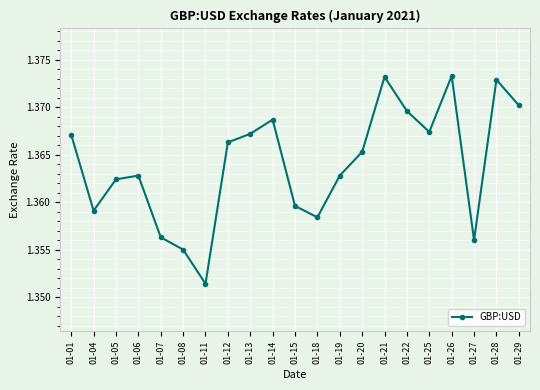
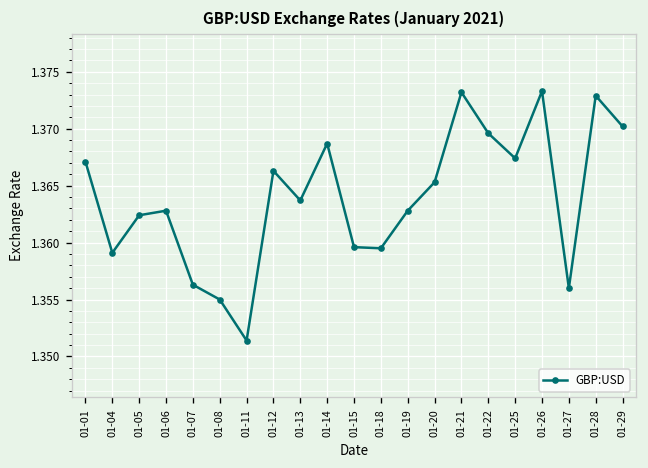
01-13: 1.367 -> 1.364
01-18: 1.358 -> 1.360
